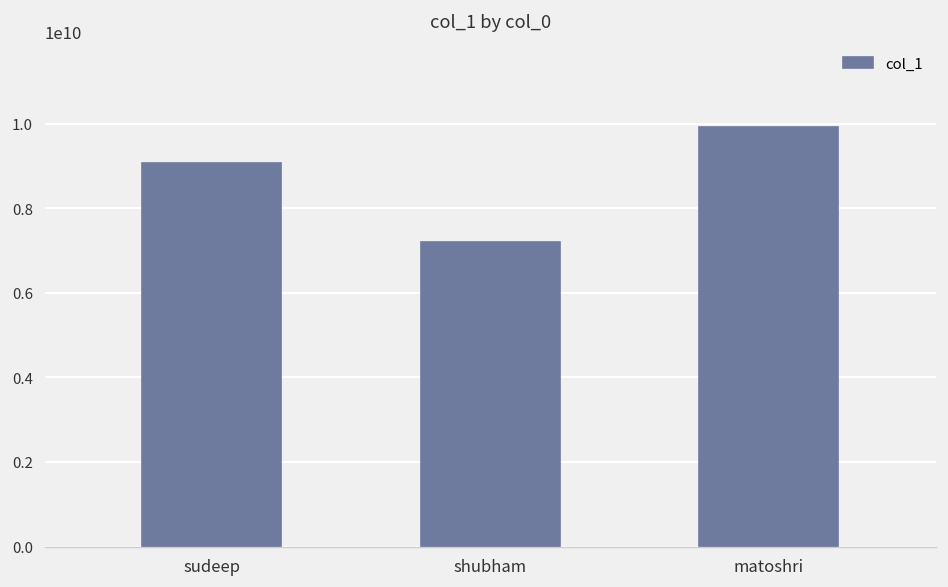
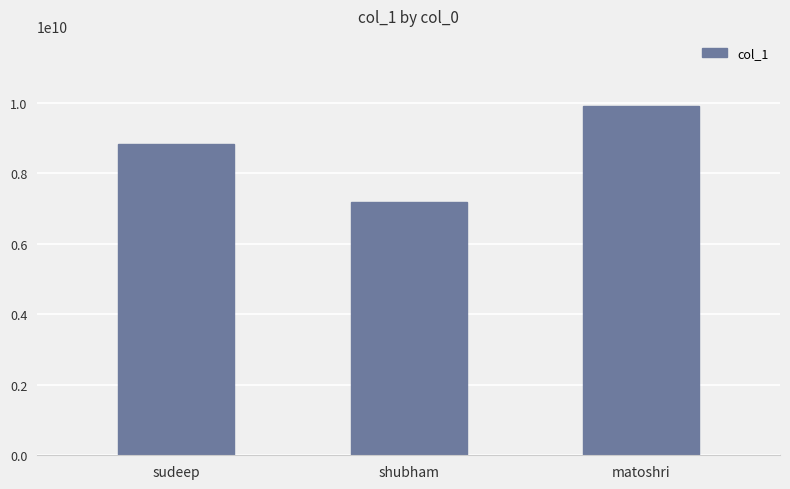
sudeep: 9100000000 -> 8800000000
